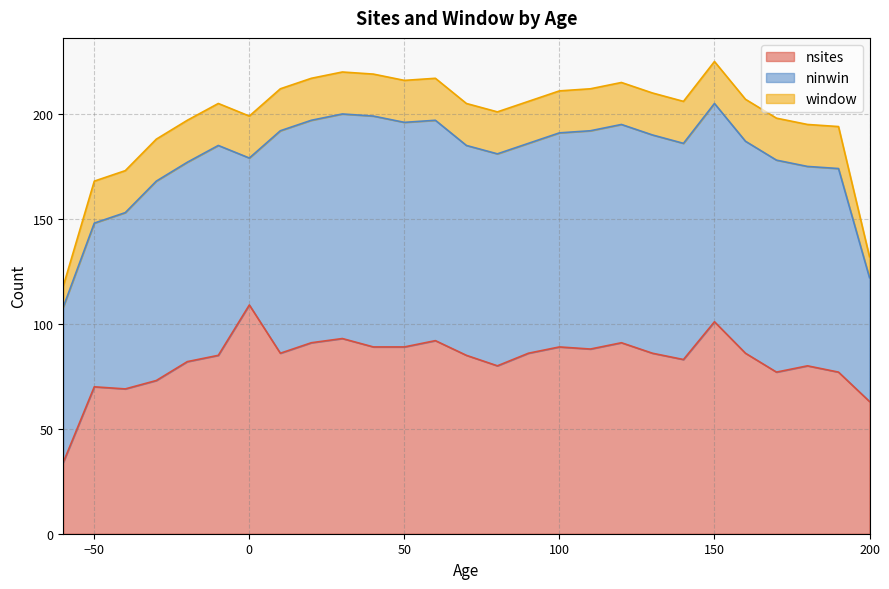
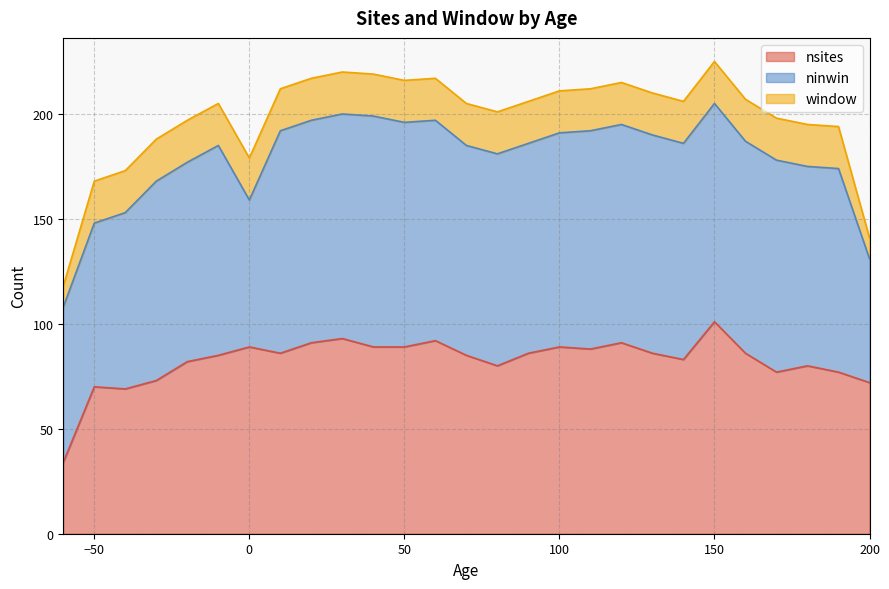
nsites, 0: 109 -> 89
nsites, 200: 63 -> 72
